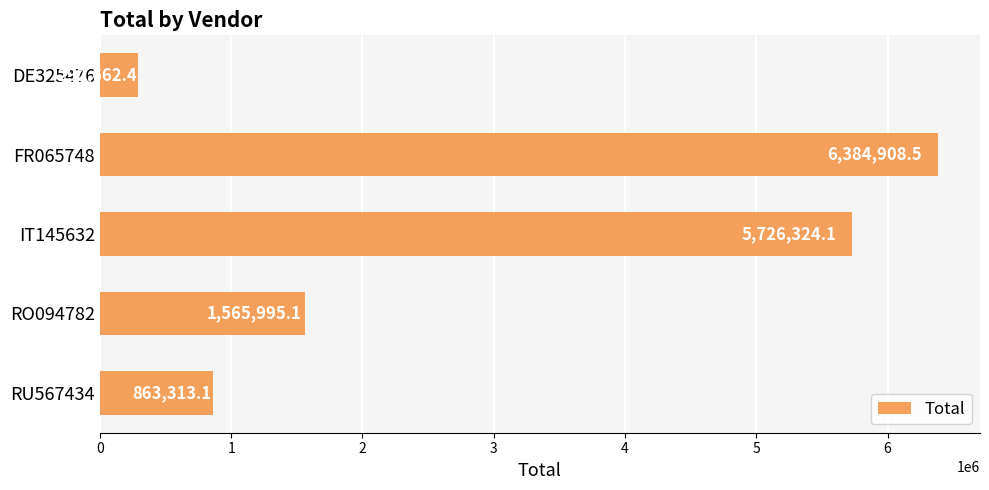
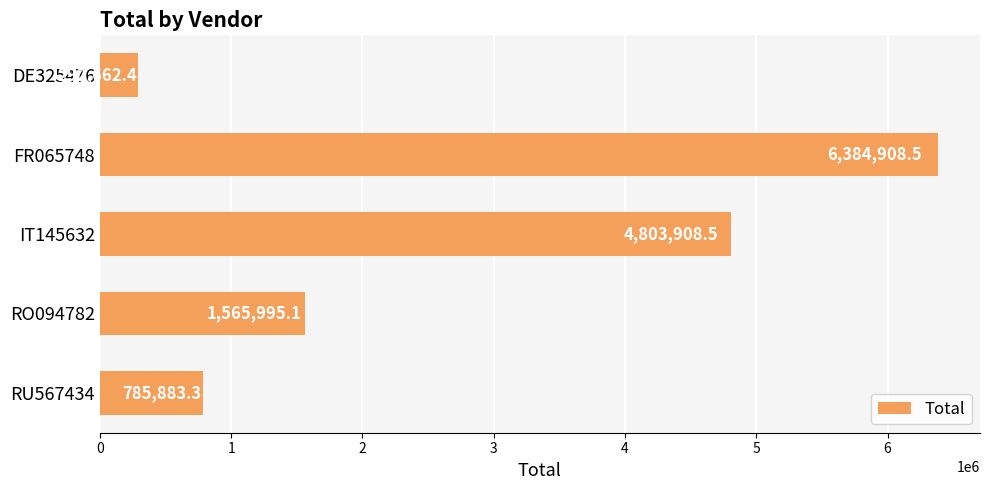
IT145632: 5,726,324.1 -> 4,803,908.5
RU567434: 863,313.1 -> 785,883.3
